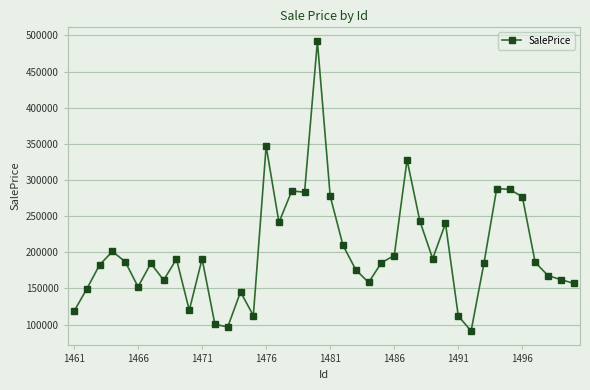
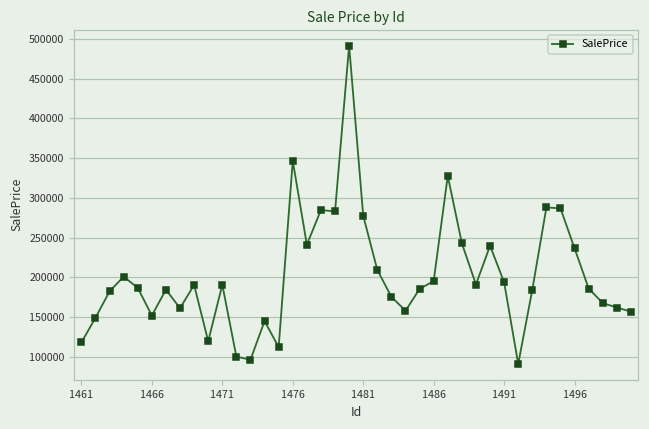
1491: 110000 -> 190000
1496: 280000 -> 240000
